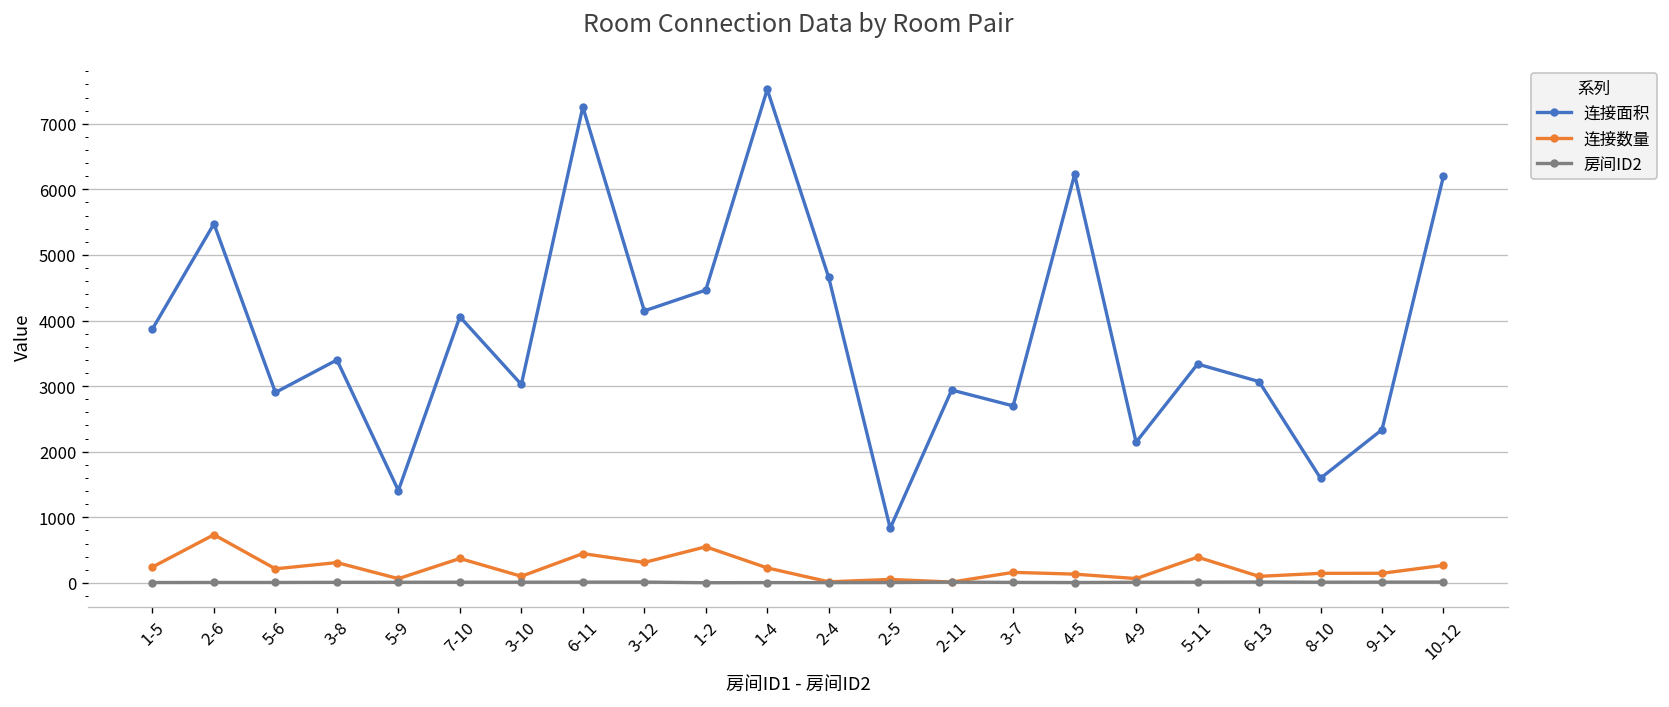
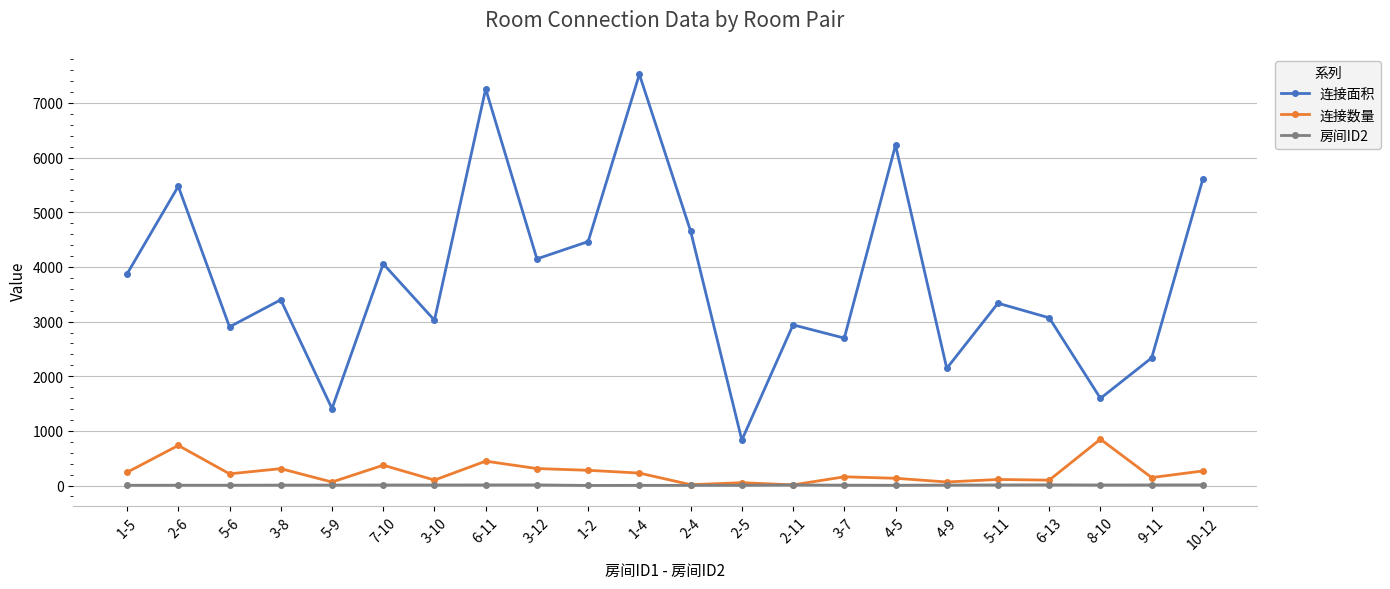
连接数量, 1-2: 600 -> 300
连接数量, 5-11: 400 -> 100
连接数量, 8-10: 100 -> 800
连接面积, 10-12: 6200 -> 5600
